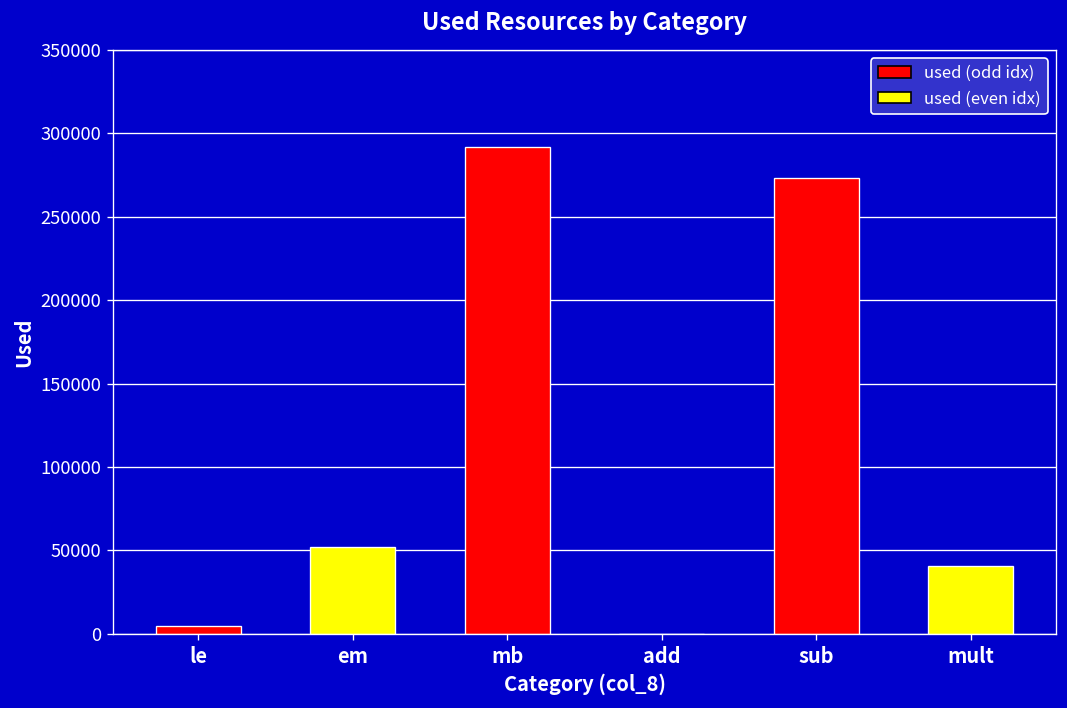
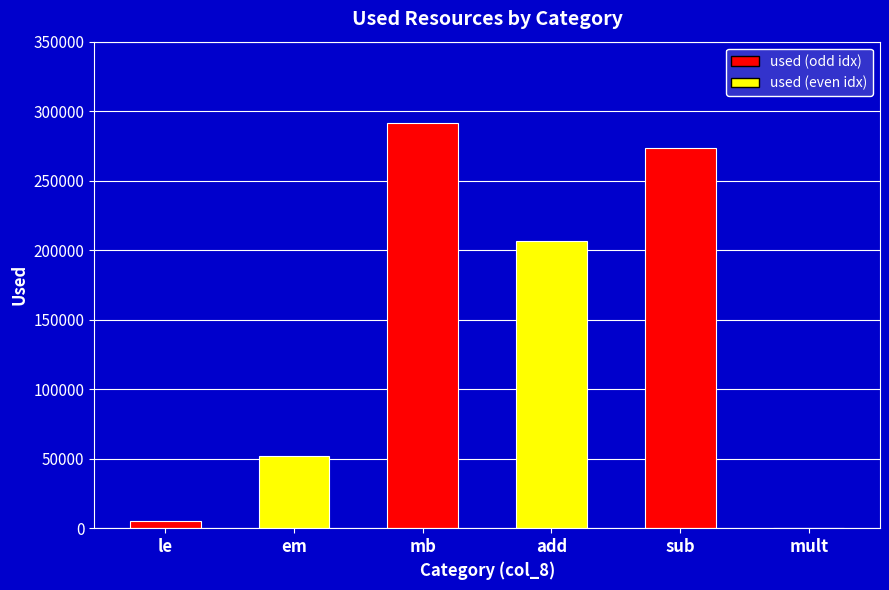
add: 0 -> 207000
mult: 40000 -> 0
